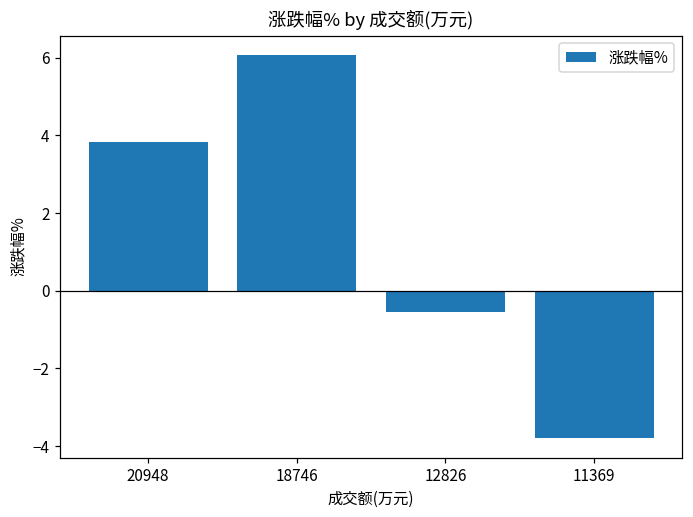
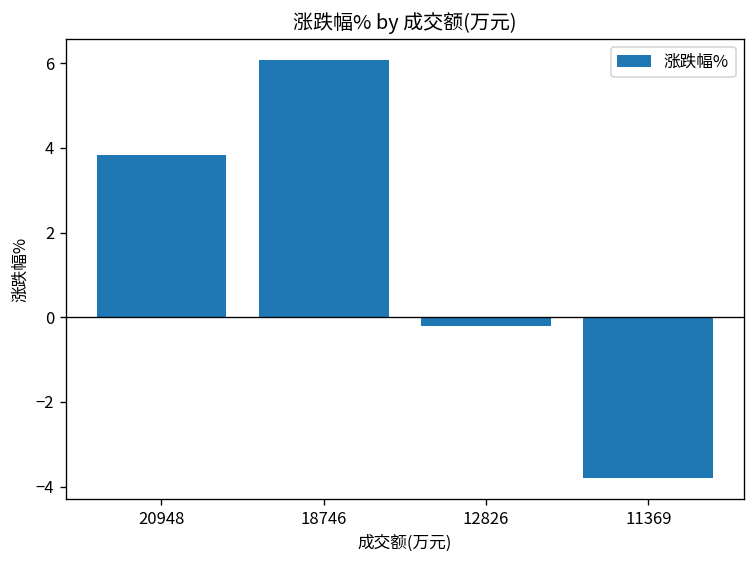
12826: -0.6 -> -0.2
